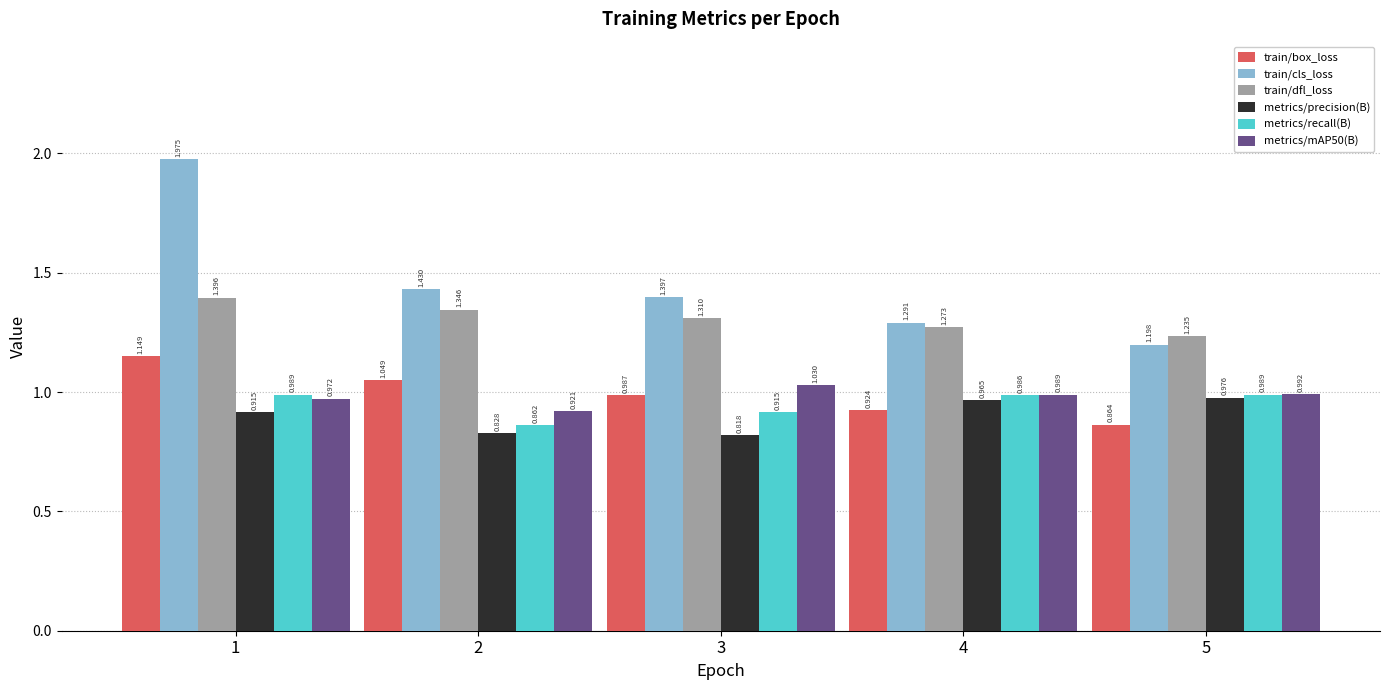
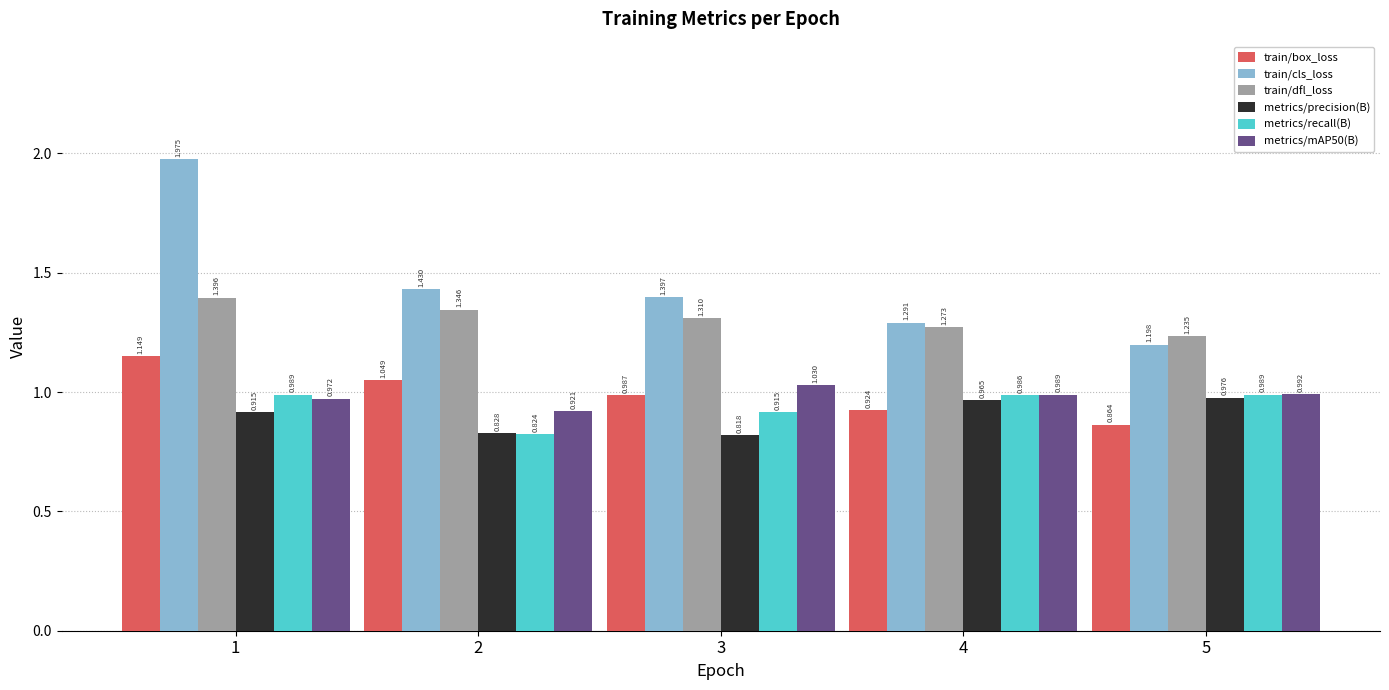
metrics/recall(B), 2: 0.862 -> 0.824
